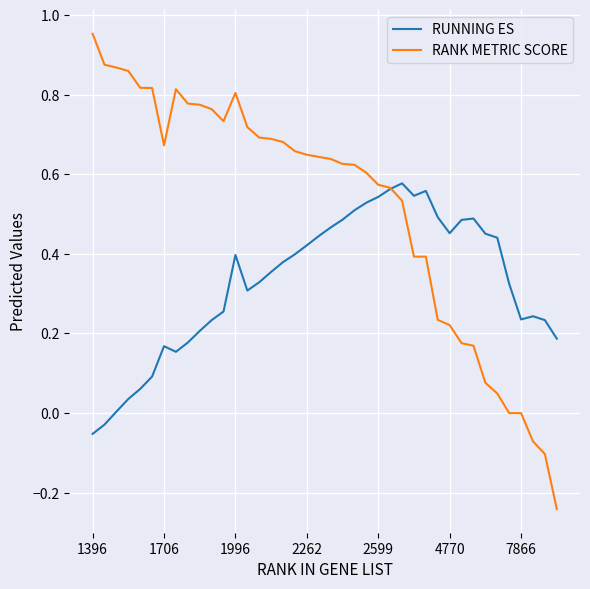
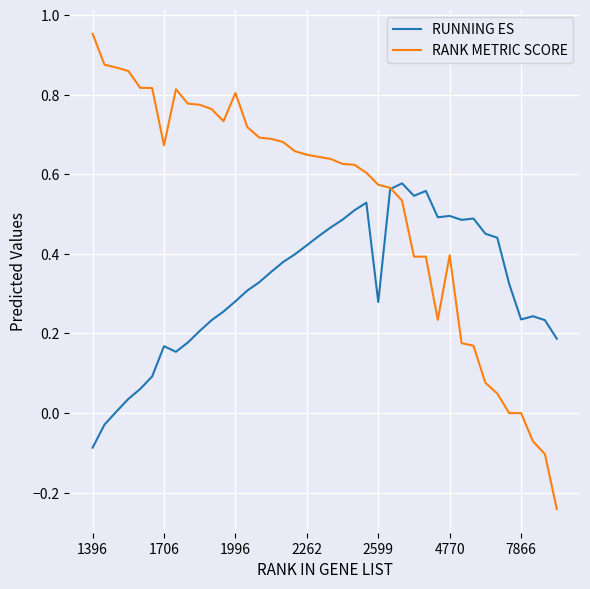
RUNNING ES, 1396: -0.05 -> -0.09
RUNNING ES, 1996: 0.40 -> 0.28
RUNNING ES, 2599: 0.54 -> 0.28
RUNNING ES, 4770: 0.45 -> 0.50
RANK METRIC SCORE, 4770: 0.22 -> 0.40
